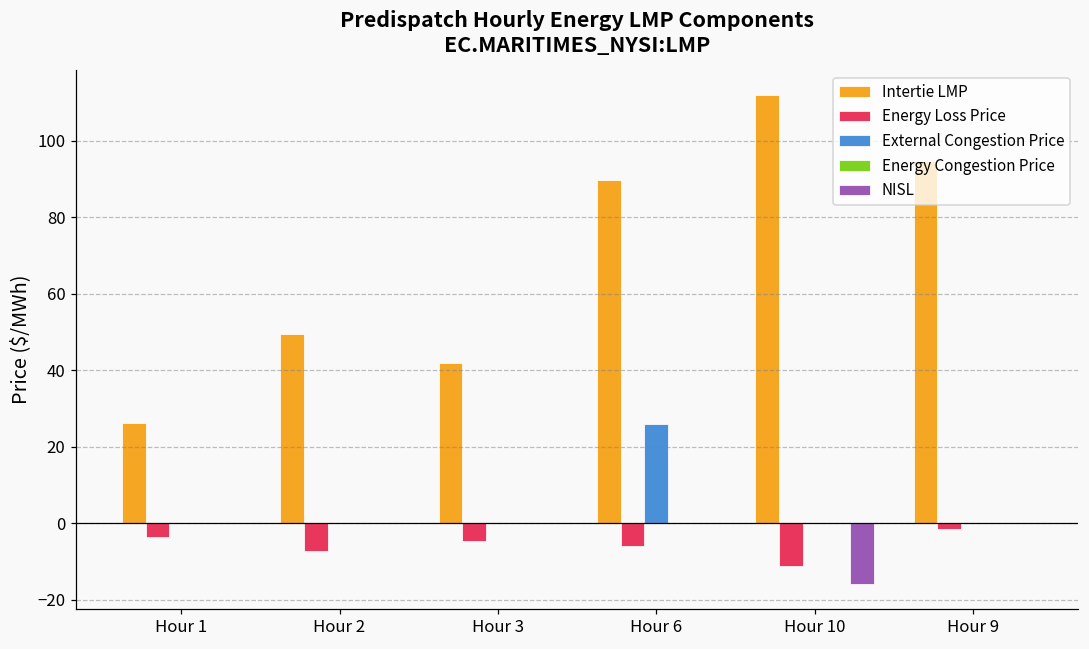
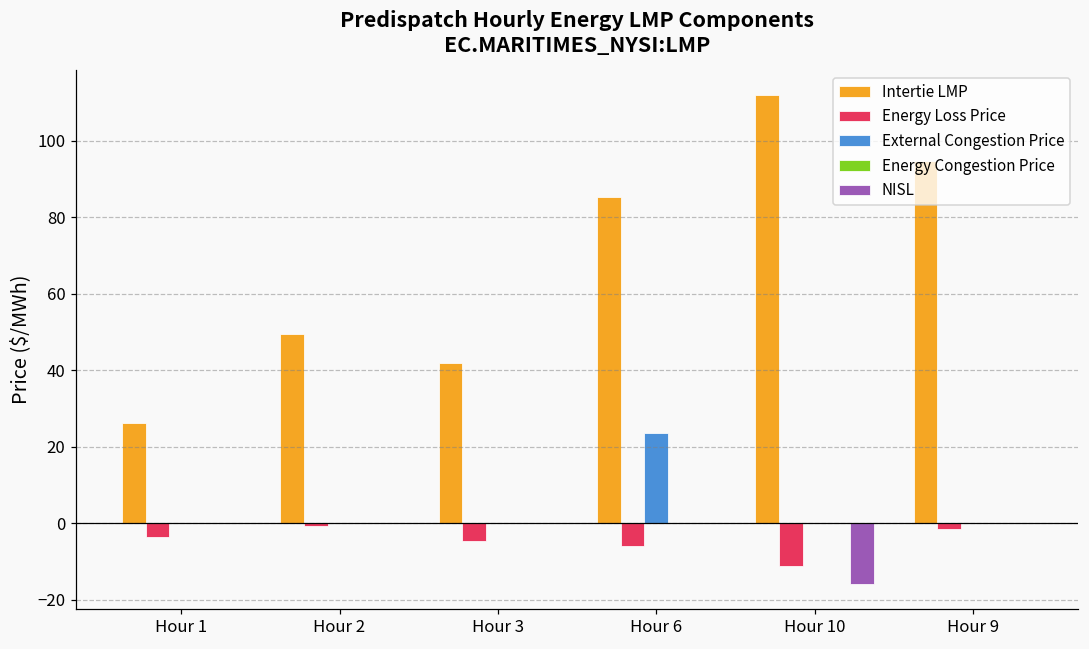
Energy Loss Price, Hour 2: -7 -> -1
Intertie LMP, Hour 6: 90 -> 85
External Congestion Price, Hour 6: 26 -> 24
